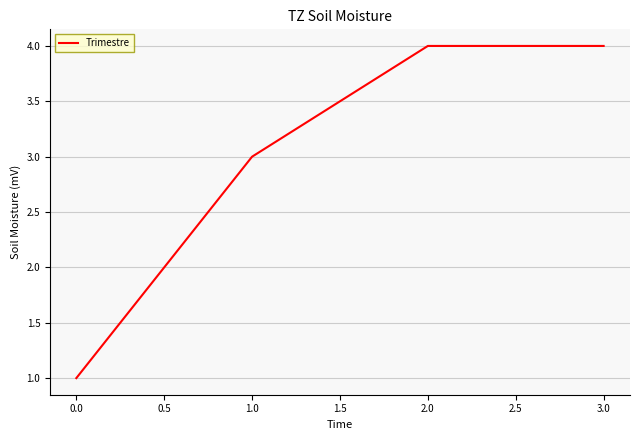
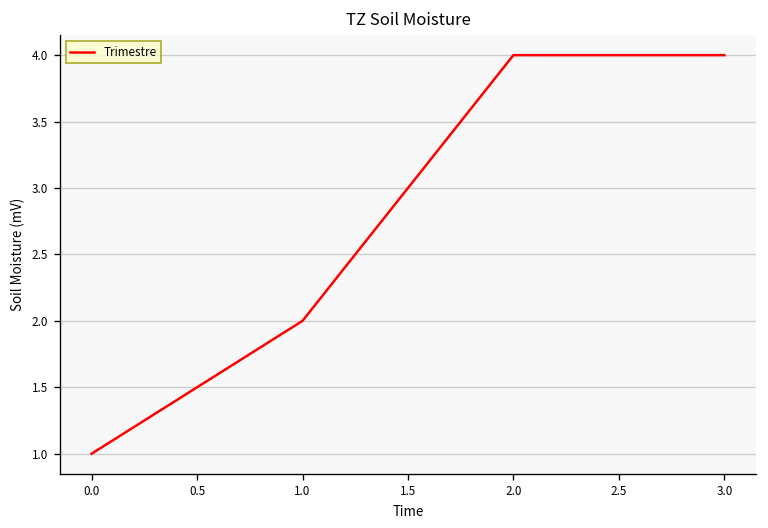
1.0: 3 -> 2
